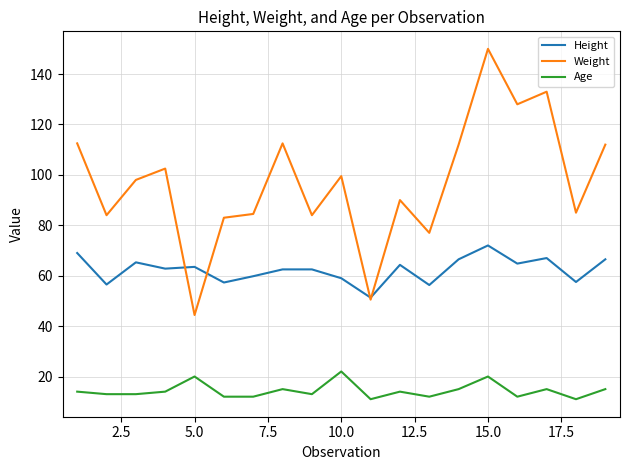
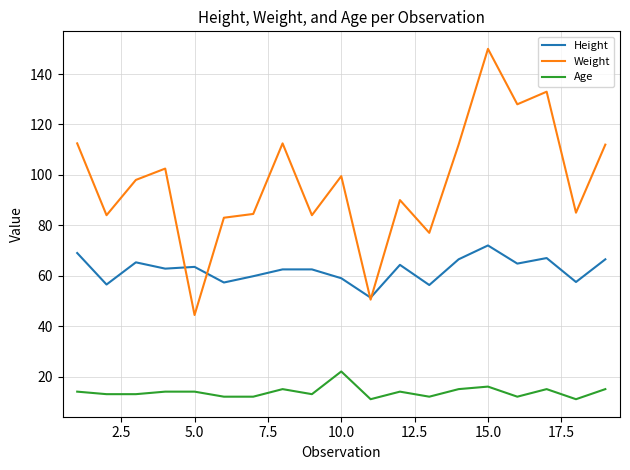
Age, 5.0: 20 -> 14
Age, 15.0: 20 -> 16
